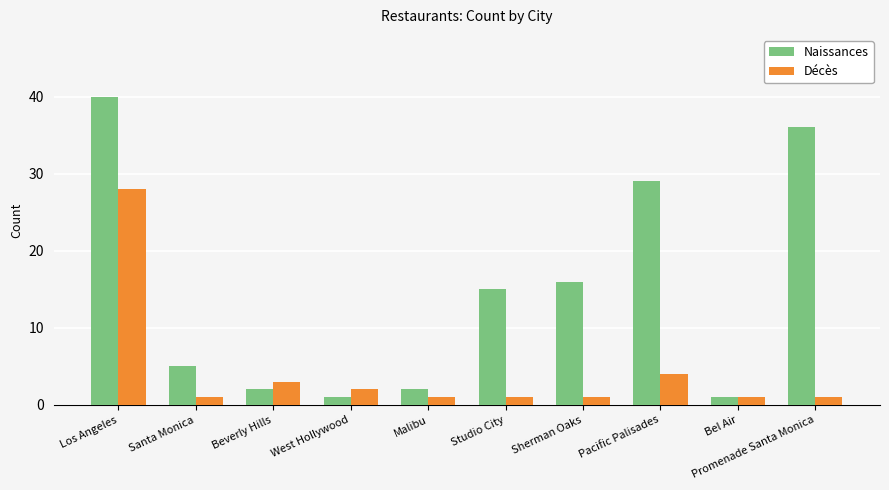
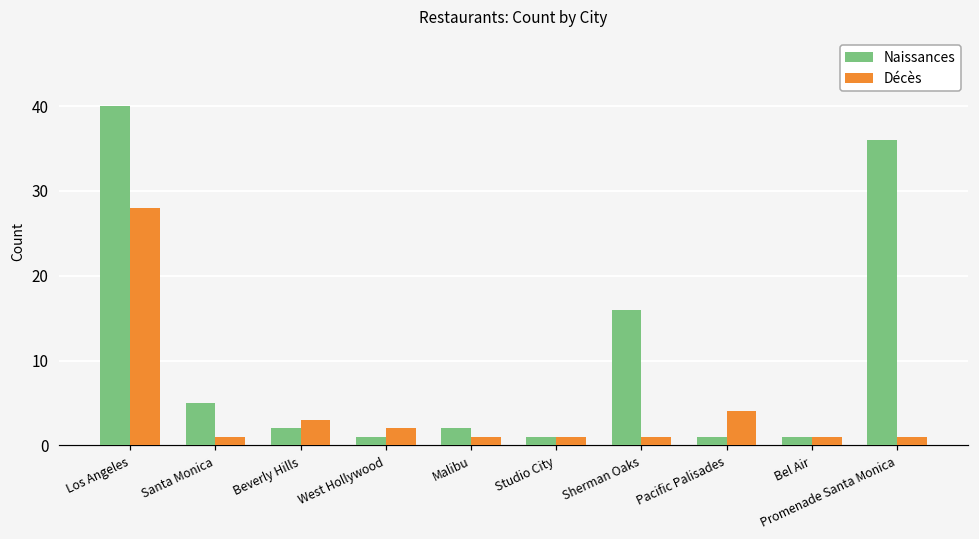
Naissances, Studio City: 15 -> 1
Naissances, Pacific Palisades: 29 -> 1
